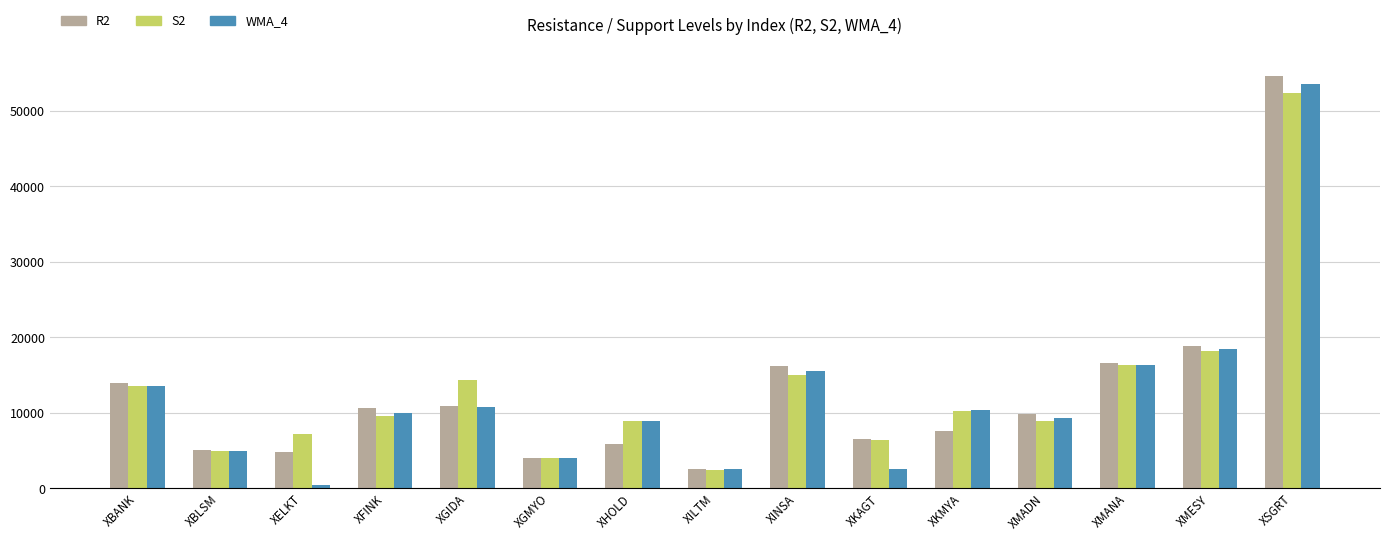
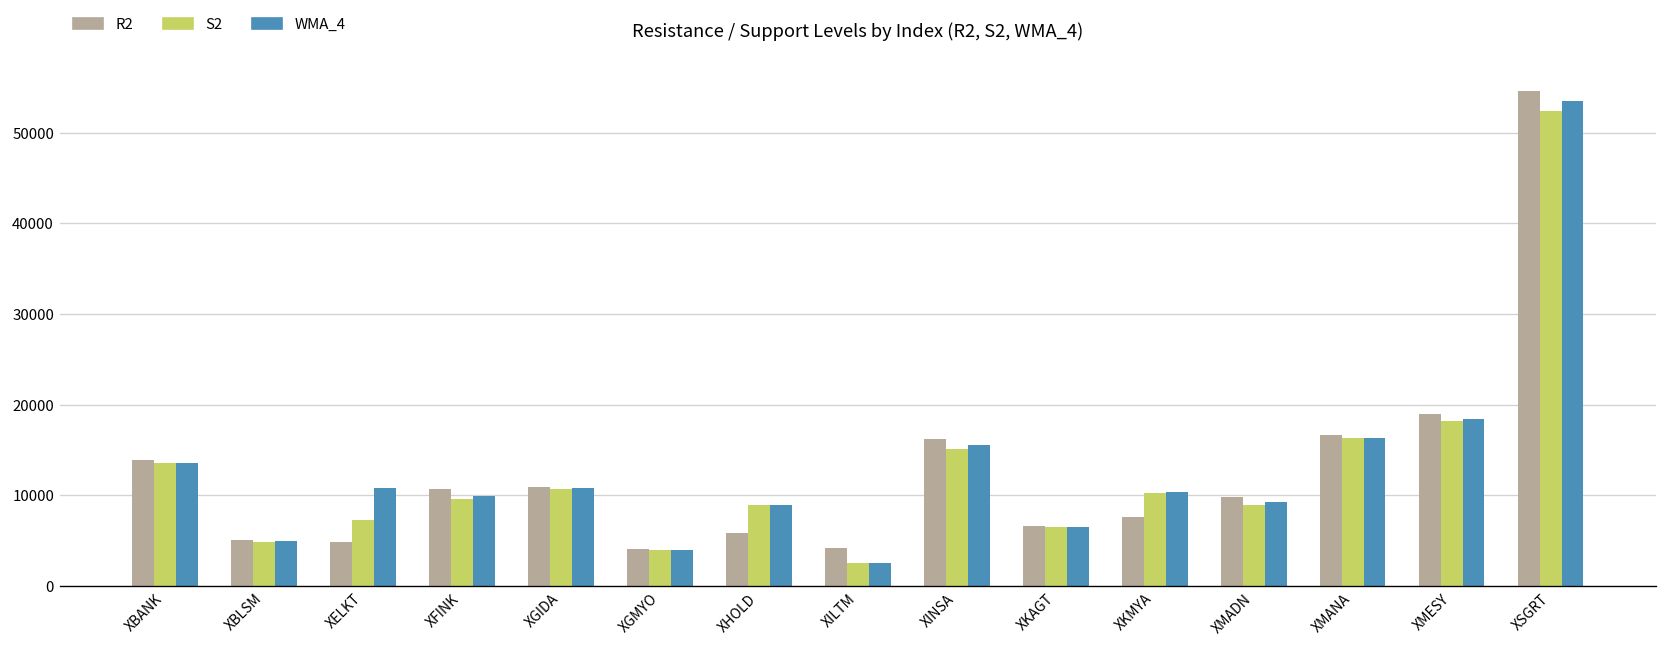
WMA_4, XELKT: 1000 -> 11000
S2, XGIDA: 14000 -> 11000
R2, XILTM: 3000 -> 4000
WMA_4, XKAGT: 3000 -> 6000
